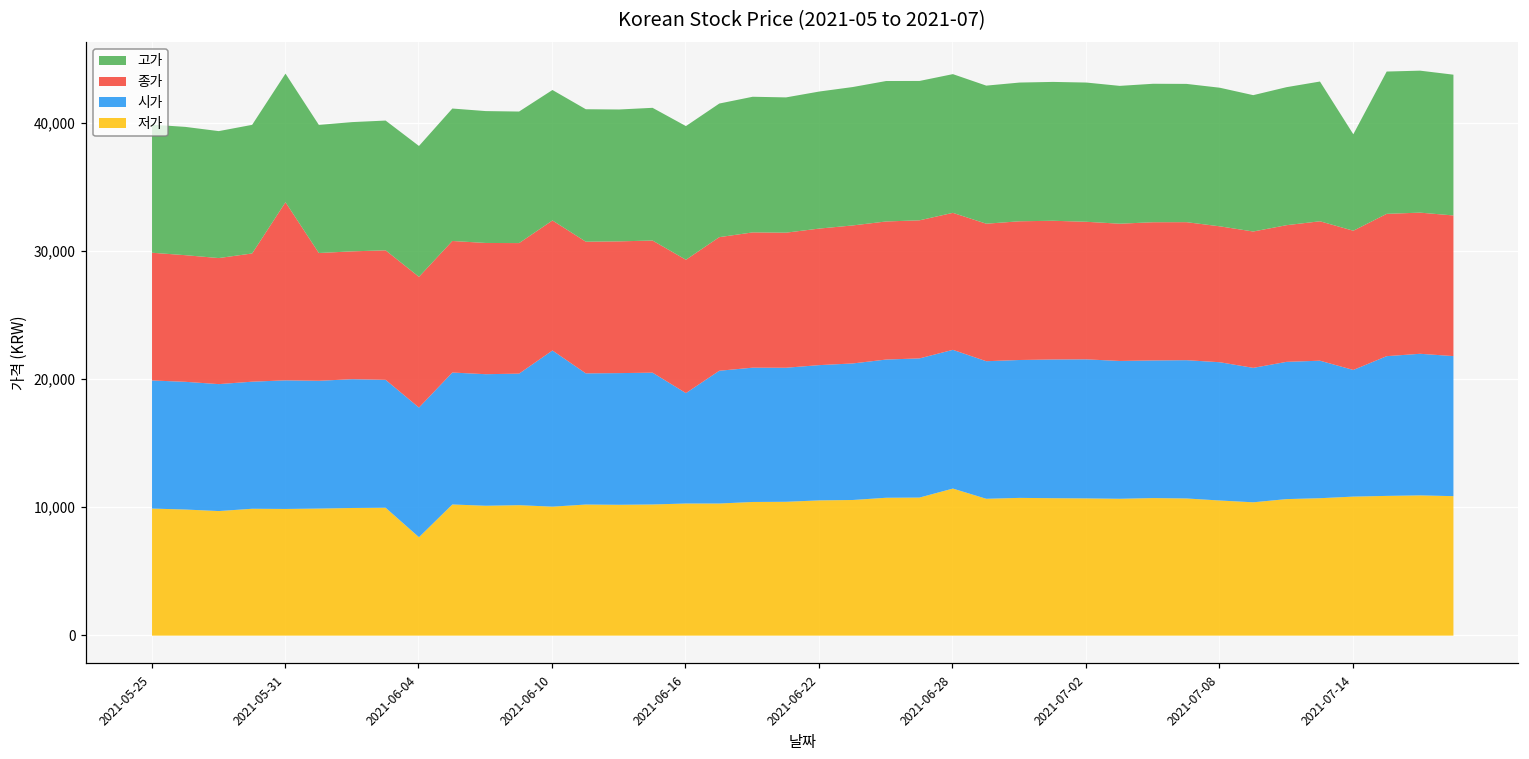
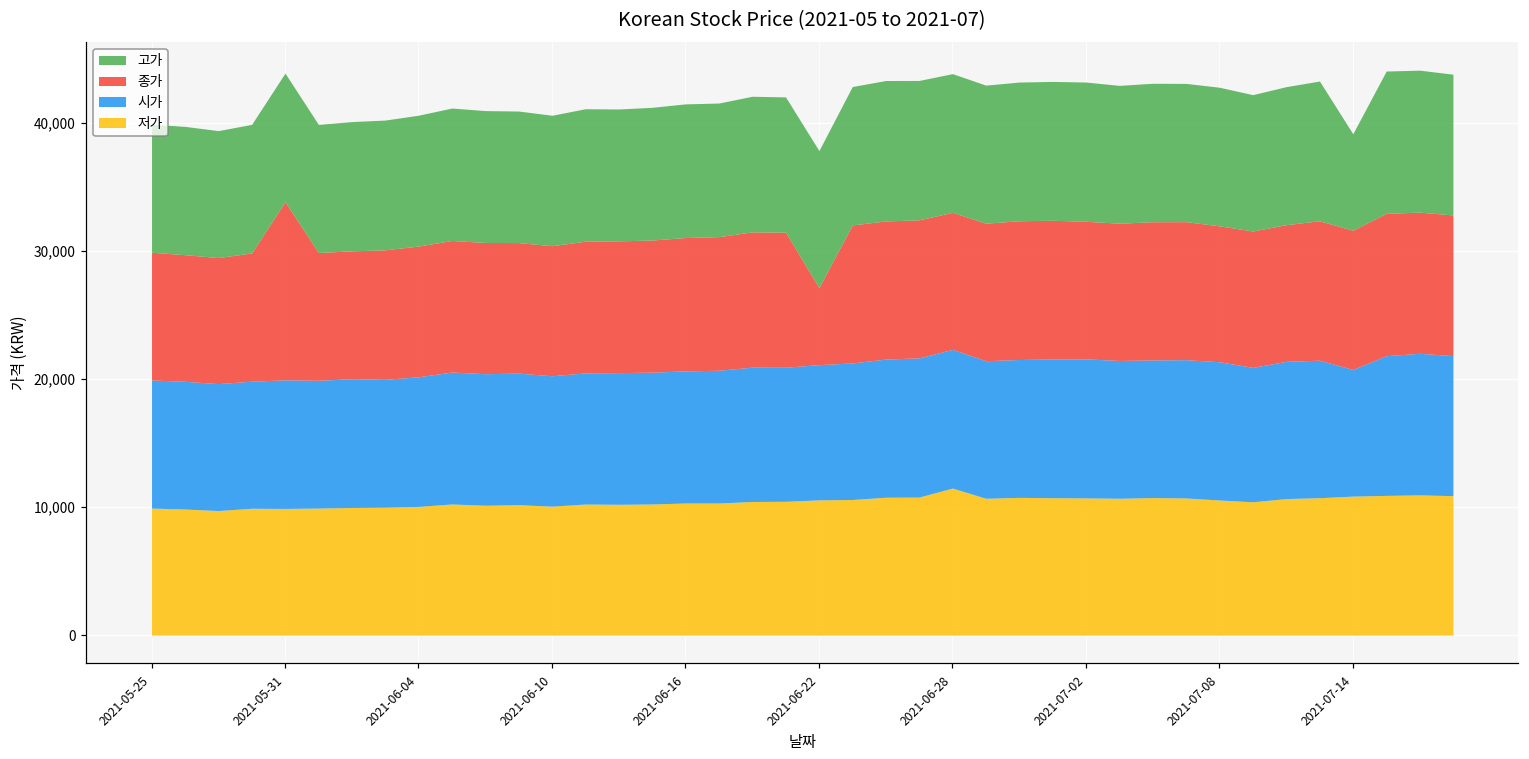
저가, 2021-06-04: 7,700 -> 10,100
시가, 2021-06-10: 12,200 -> 10,200
시가, 2021-06-16: 8,600 -> 10,300
종가, 2021-06-22: 10,700 -> 6,000
